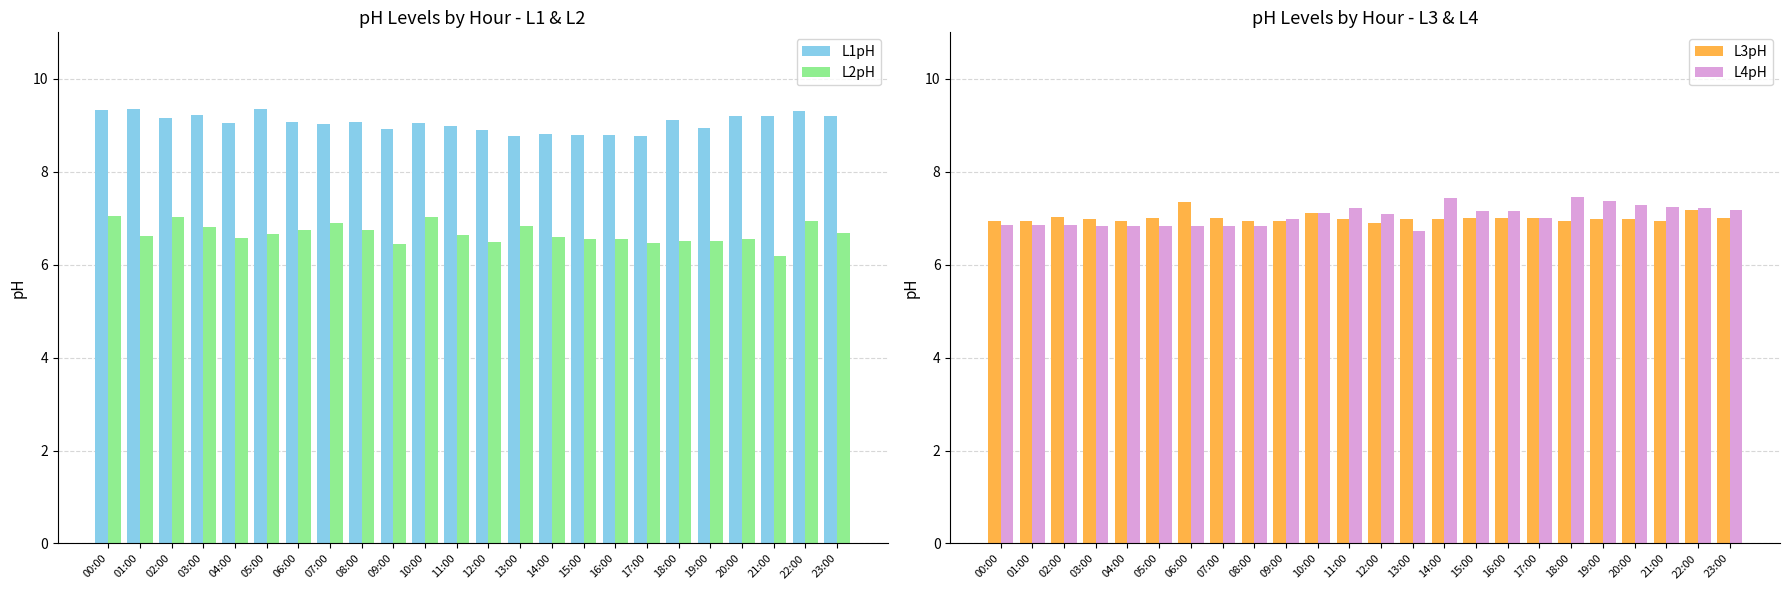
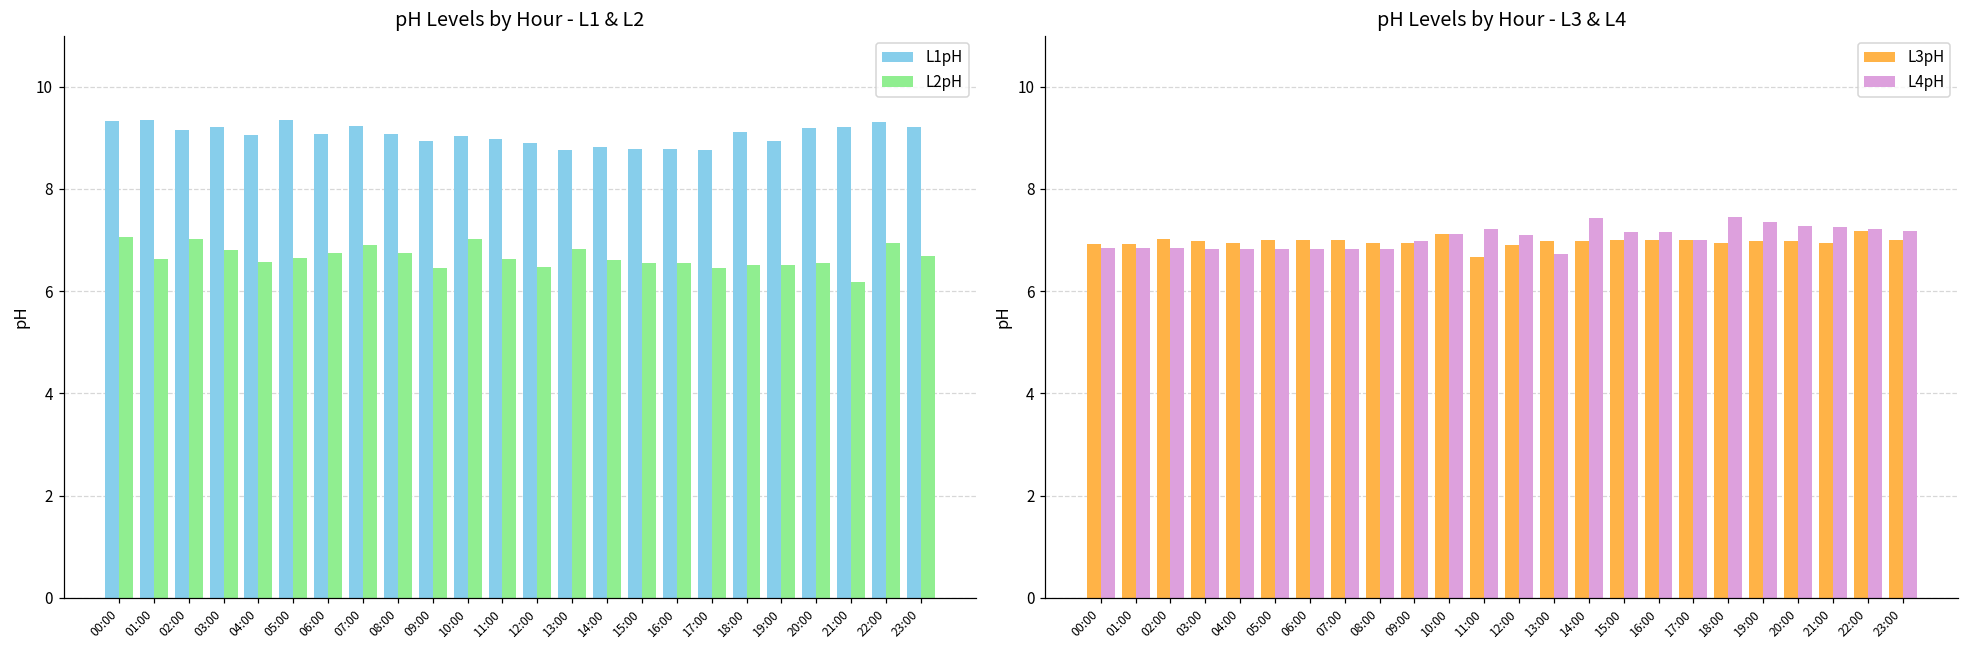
pH Levels by Hour - L1 & L2, L1pH, 07:00: 9.0 -> 9.2
pH Levels by Hour - L3 & L4, L3pH, 06:00: 7.4 -> 7.0
pH Levels by Hour - L3 & L4, L3pH, 11:00: 7.0 -> 6.7
